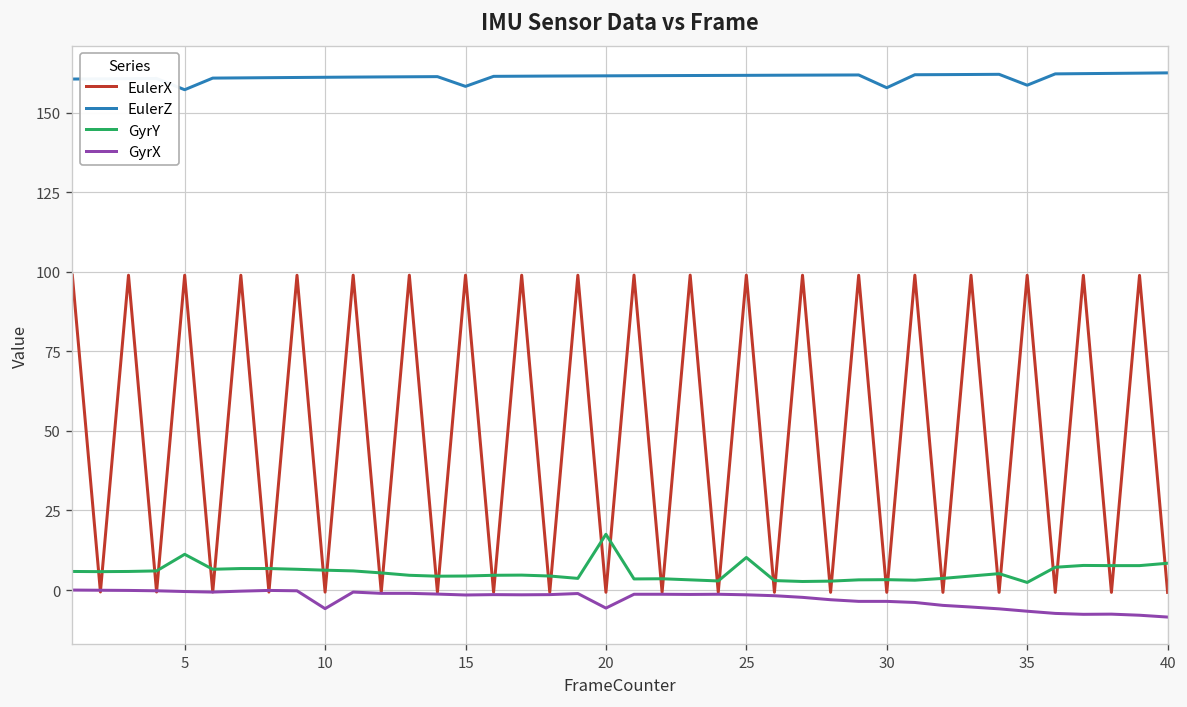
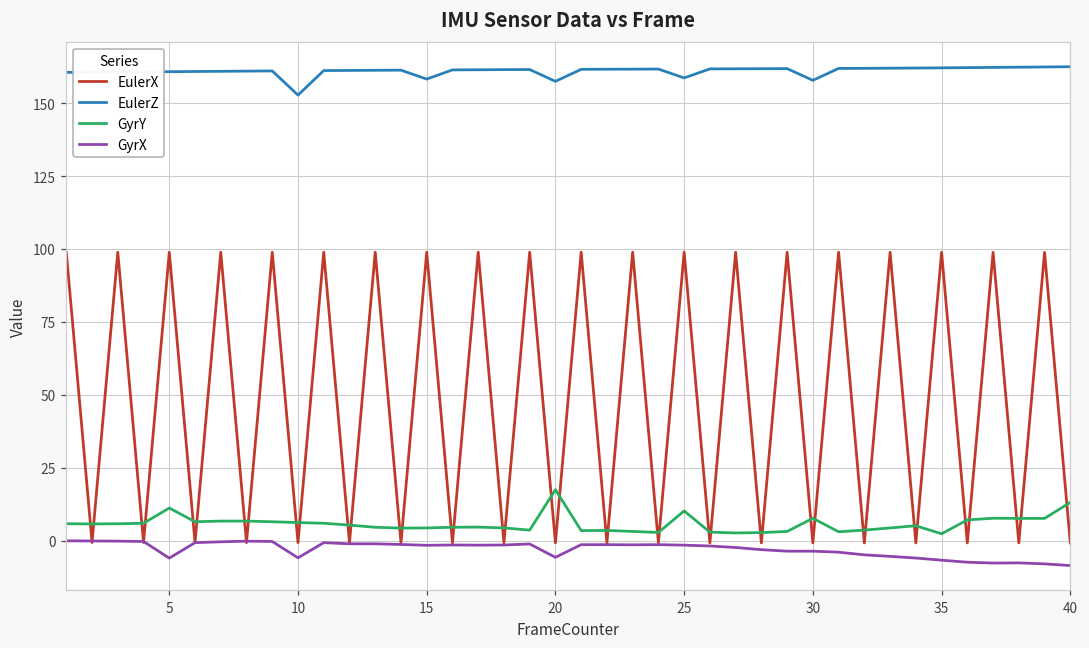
EulerZ, 5: 157 -> 161
GyrX, 5: 0 -> -6
EulerZ, 10: 161 -> 153
EulerZ, 20: 162 -> 157
EulerZ, 25: 162 -> 159
GyrY, 30: 3 -> 8
EulerZ, 35: 159 -> 162
GyrY, 40: 8 -> 13
